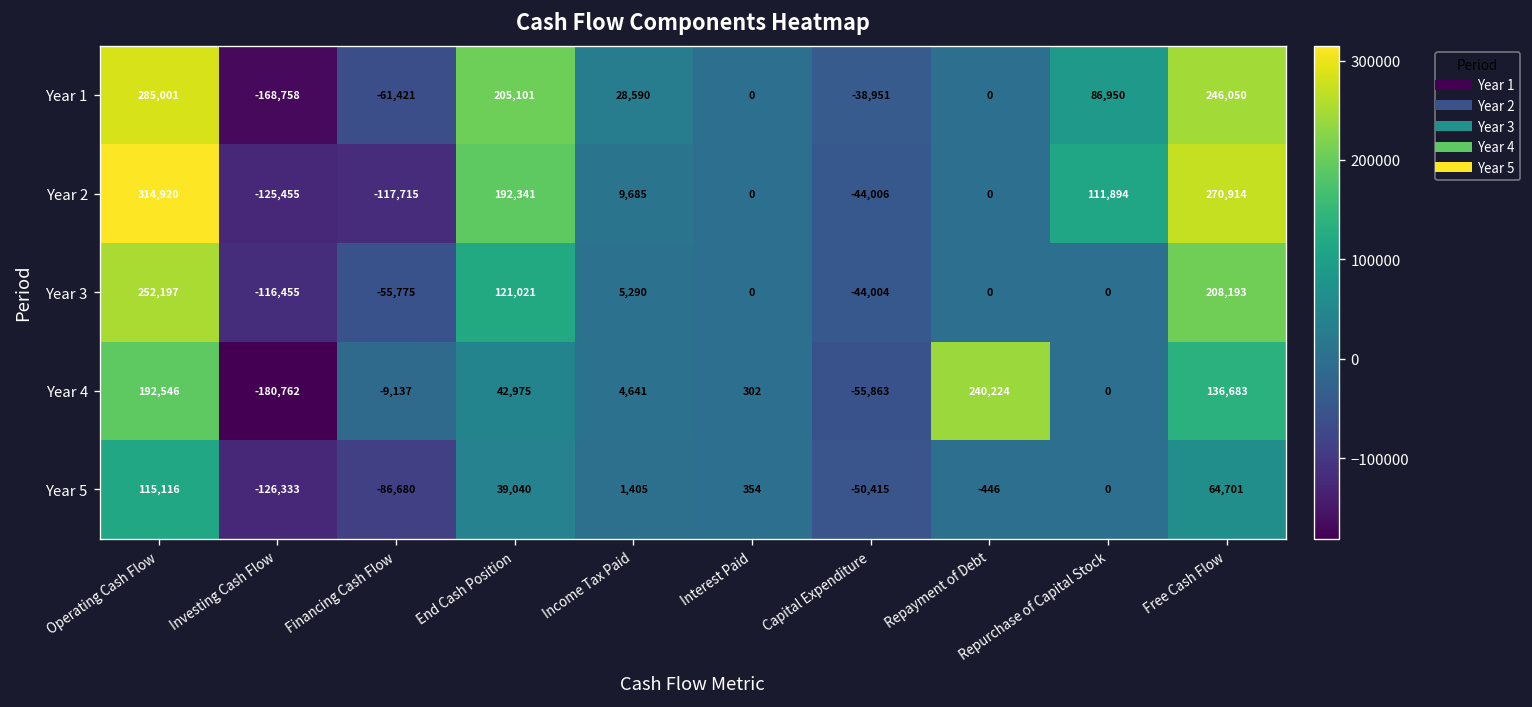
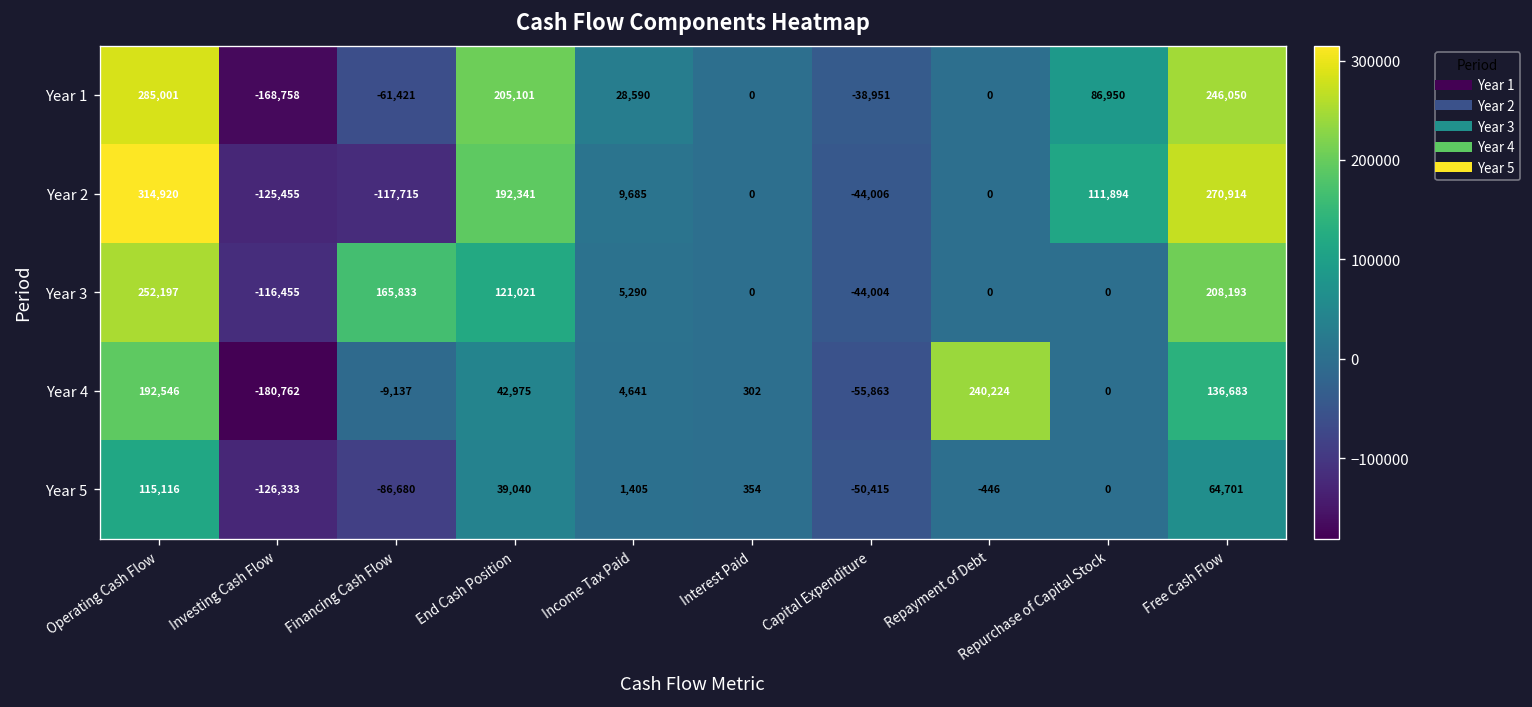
Year 3, Financing Cash Flow: -55,775 -> 165,833
